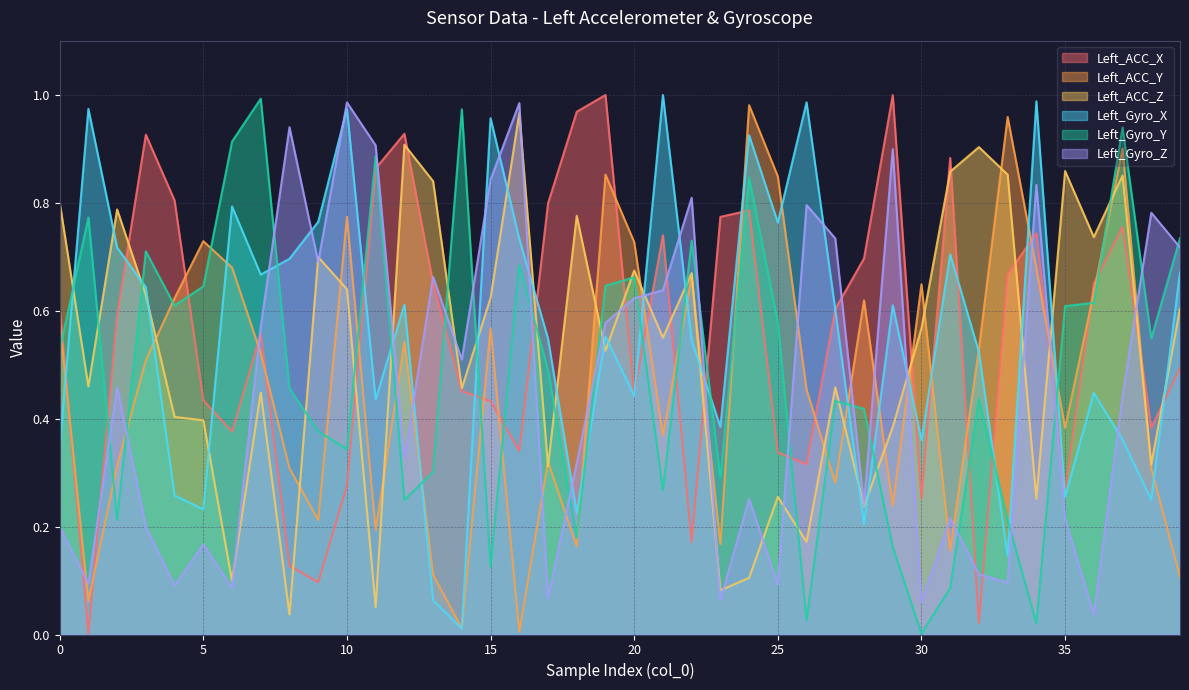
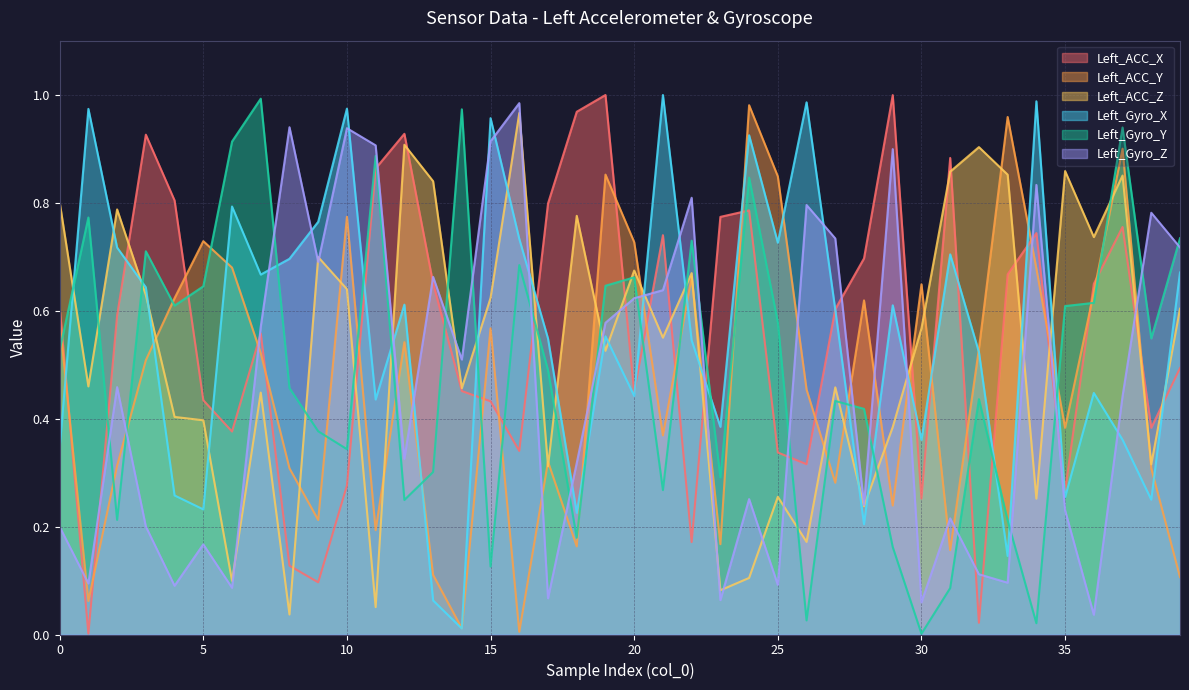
Left_Gyro_Z, 10: 0.99 -> 0.94
Left_Gyro_Z, 15: 0.84 -> 0.91
Left_Gyro_X, 25: 0.76 -> 0.73
Left_Gyro_Z, 35: 0.21 -> 0.23
